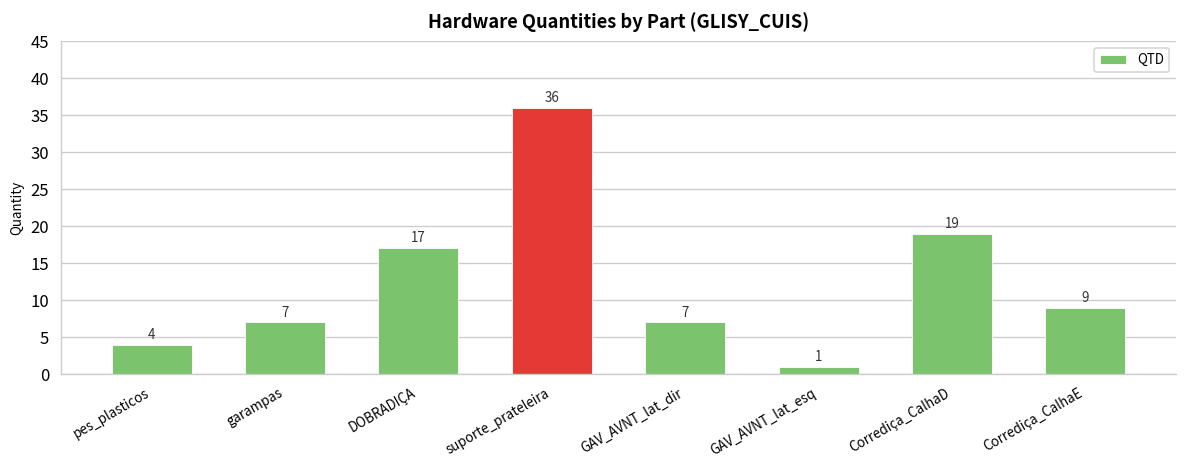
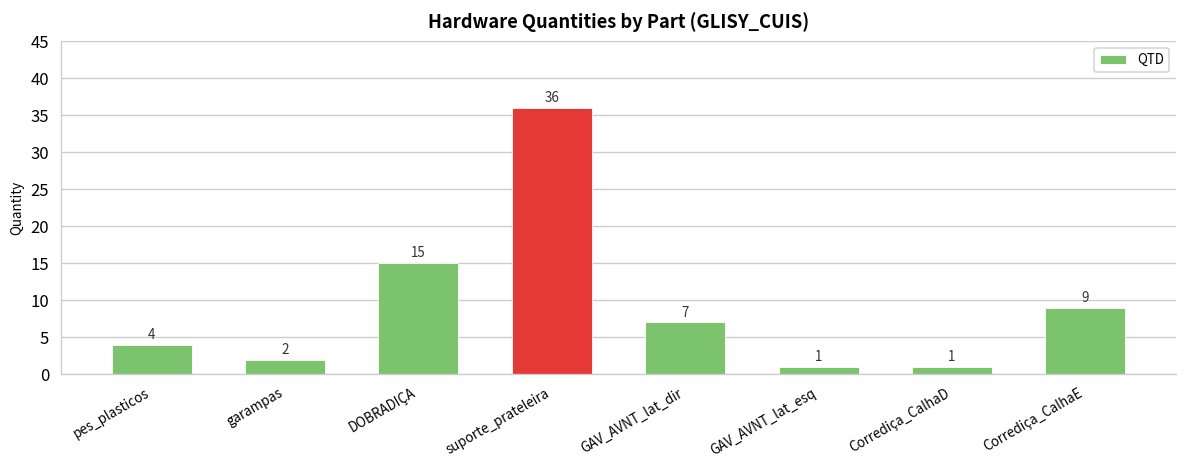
garampas: 7 -> 2
DOBRADIÇA: 17 -> 15
Corrediça_CalhaD: 19 -> 1
